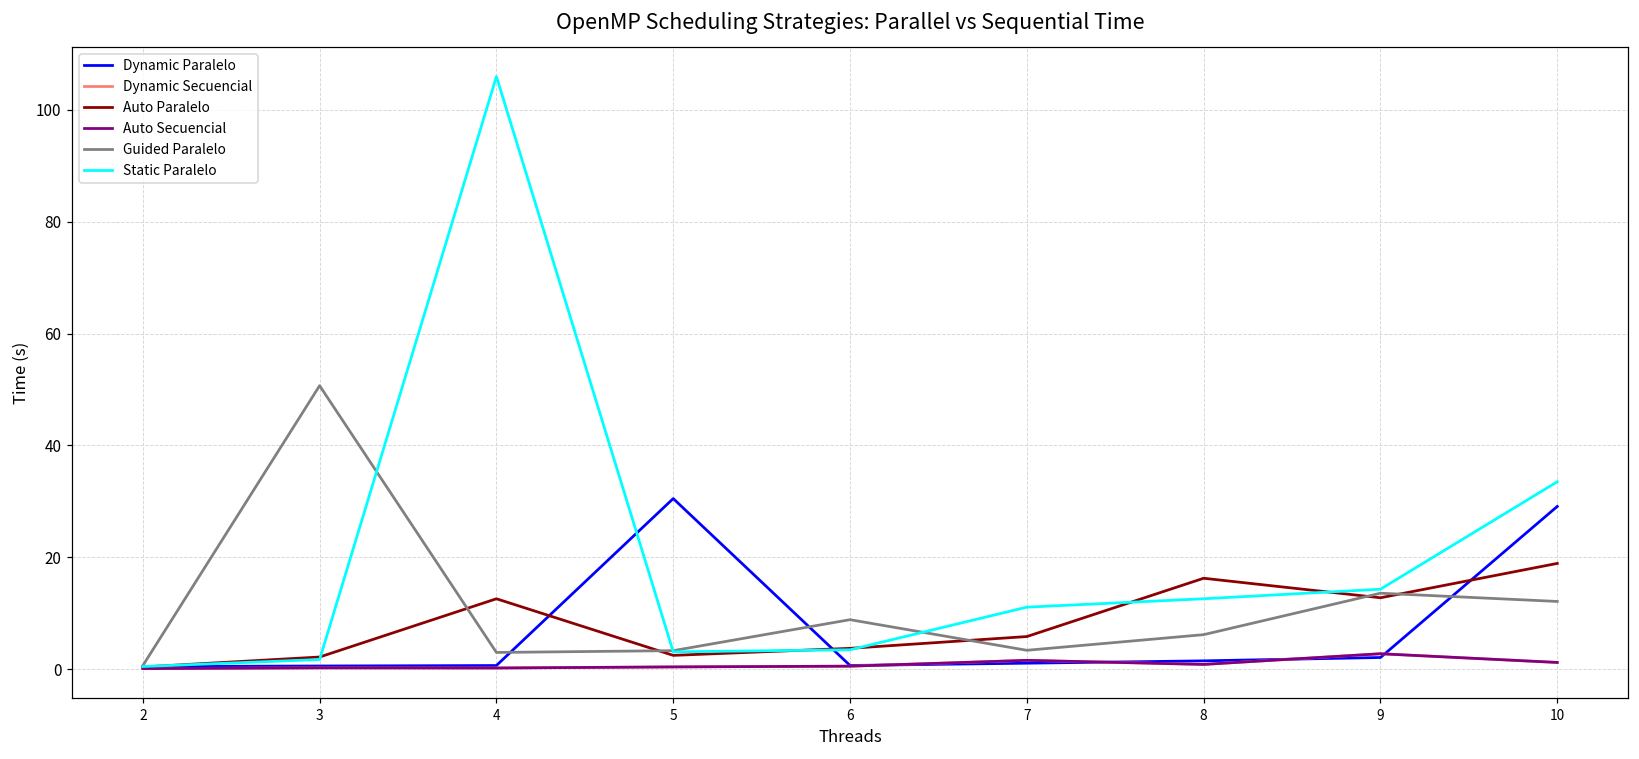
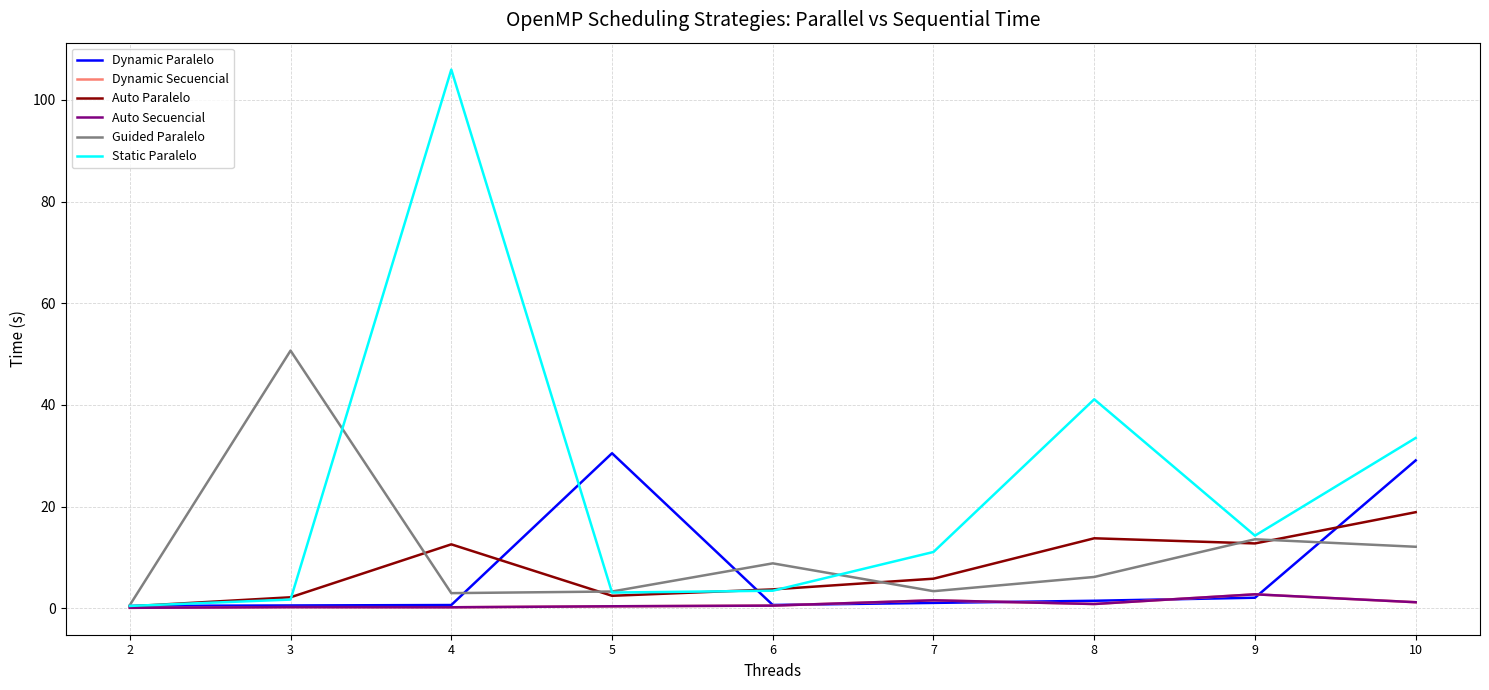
Auto Paralelo, 8: 16 -> 14
Static Paralelo, 8: 13 -> 41
